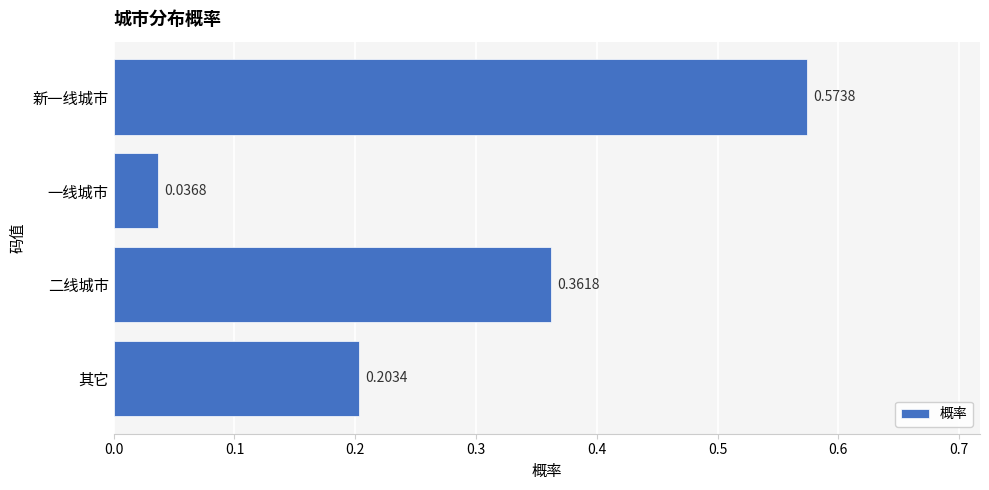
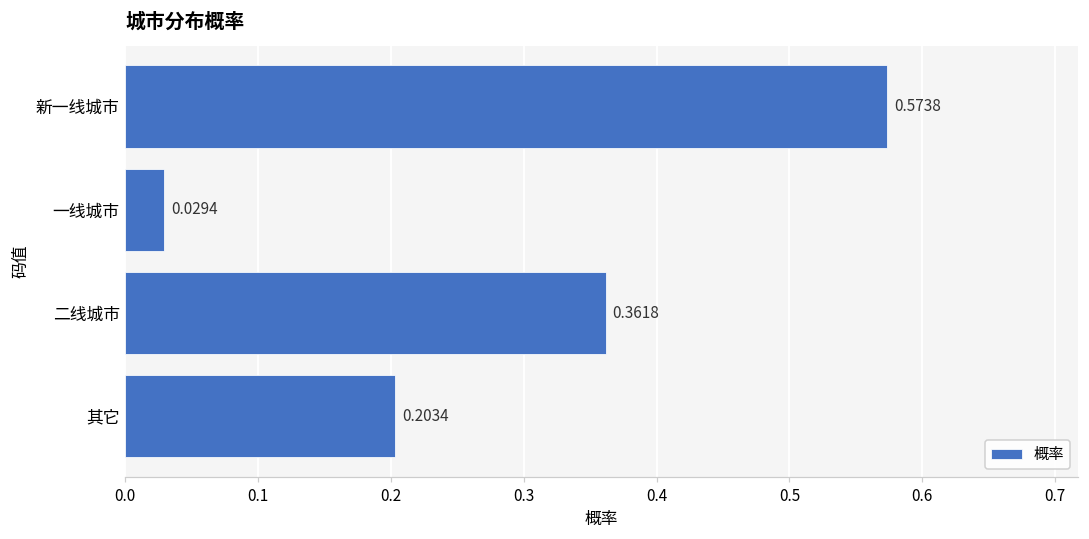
一线城市: 0.0368 -> 0.0294
